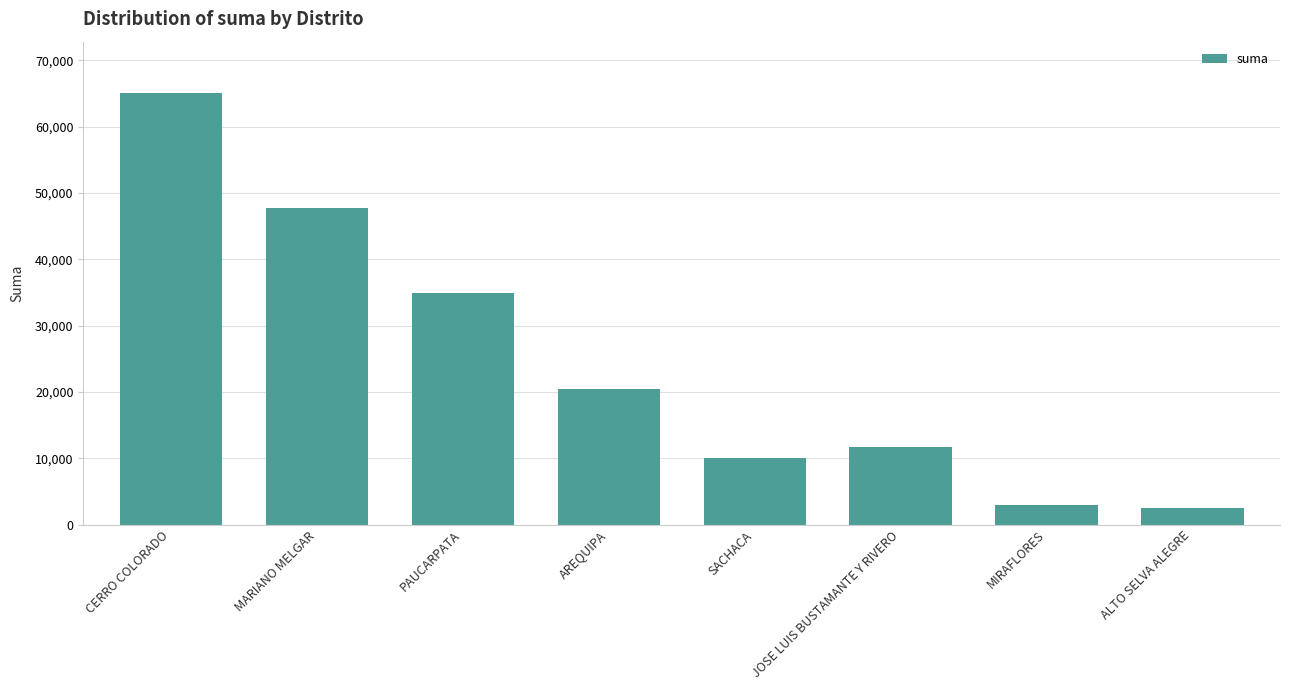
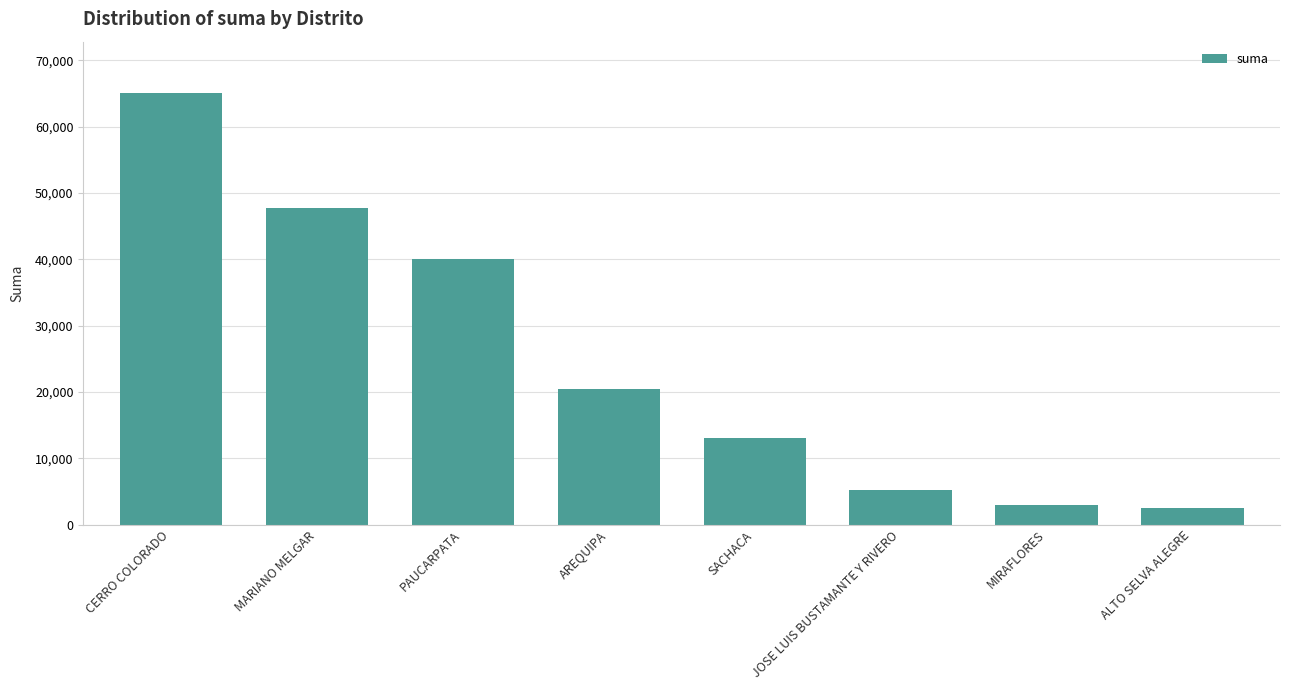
PAUCARPATA: 35,000 -> 40,000
SACHACA: 10,000 -> 13,000
JOSE LUIS BUSTAMANTE Y RIVERO: 12,000 -> 5,000
